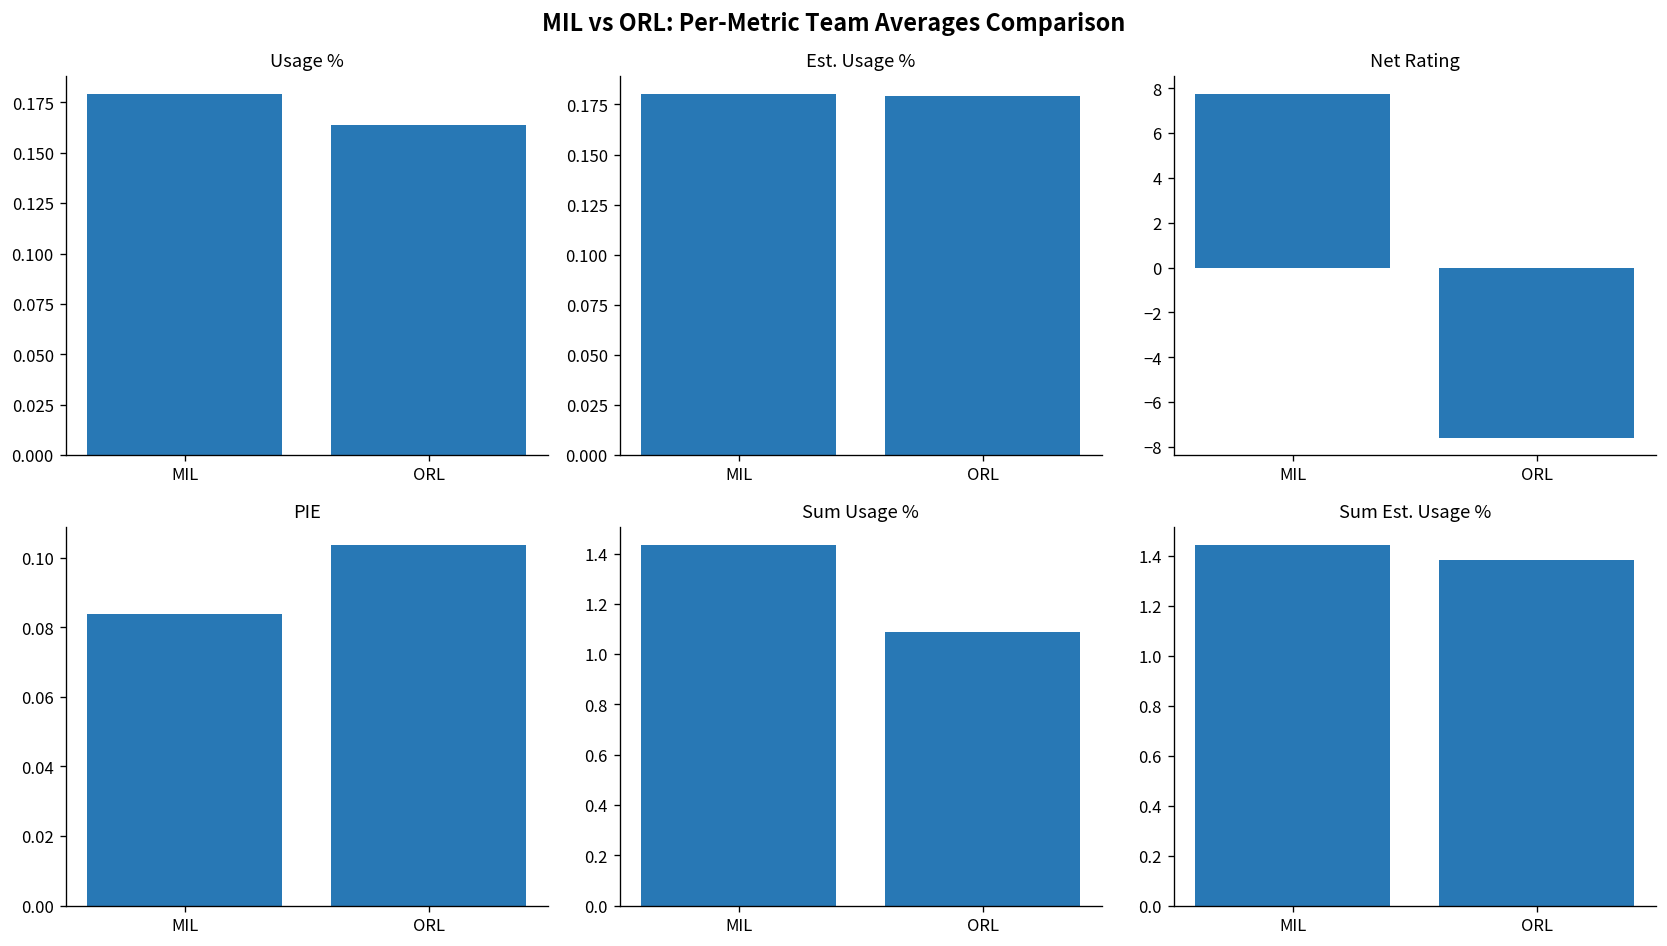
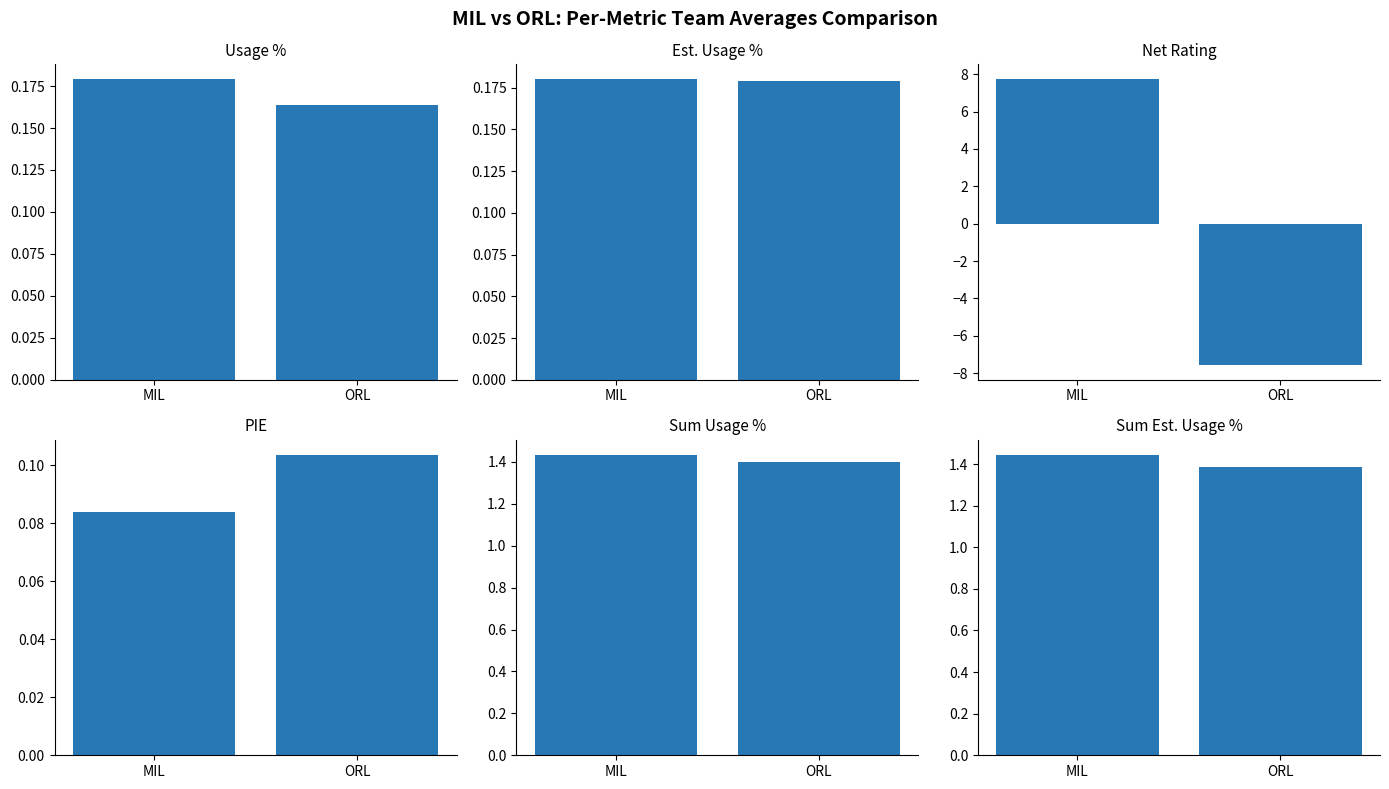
Sum Usage %, ORL: 1.09 -> 1.40
